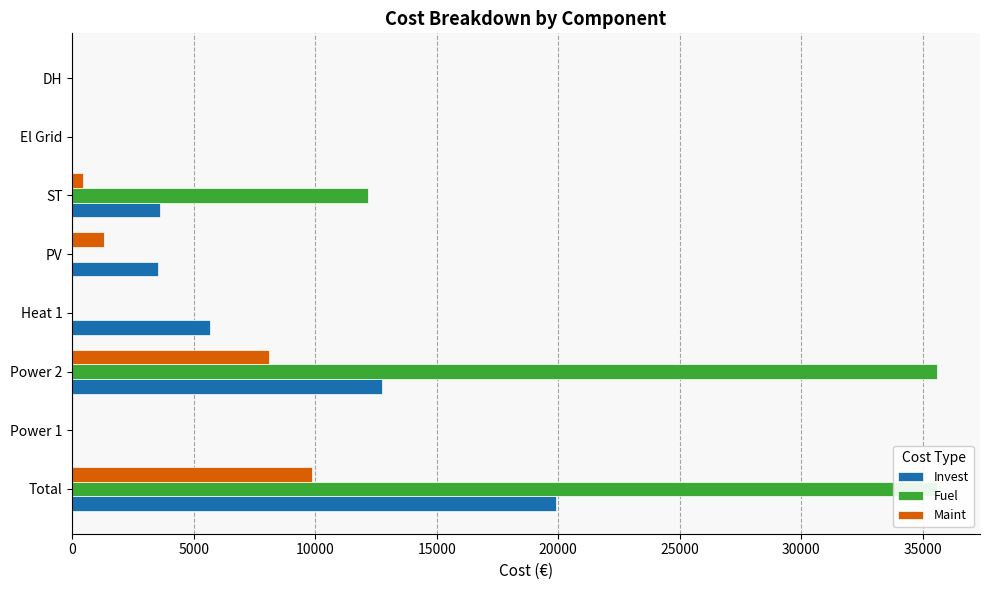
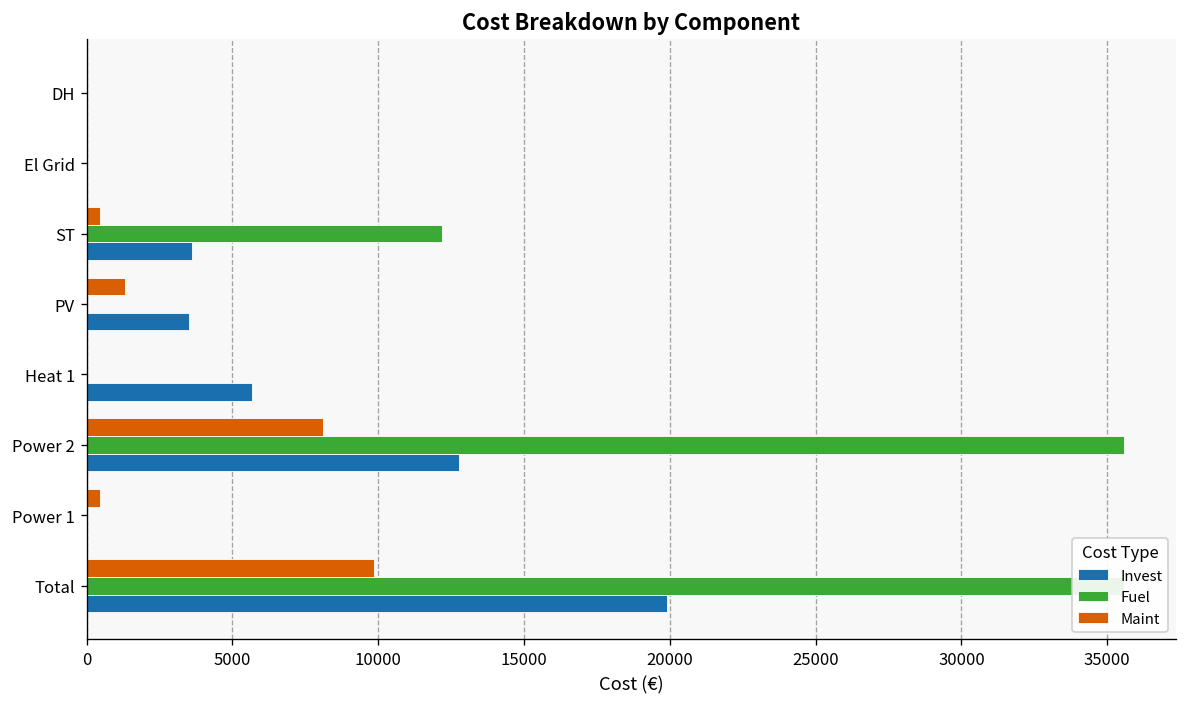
Maint, Power 1: 0 -> 500
